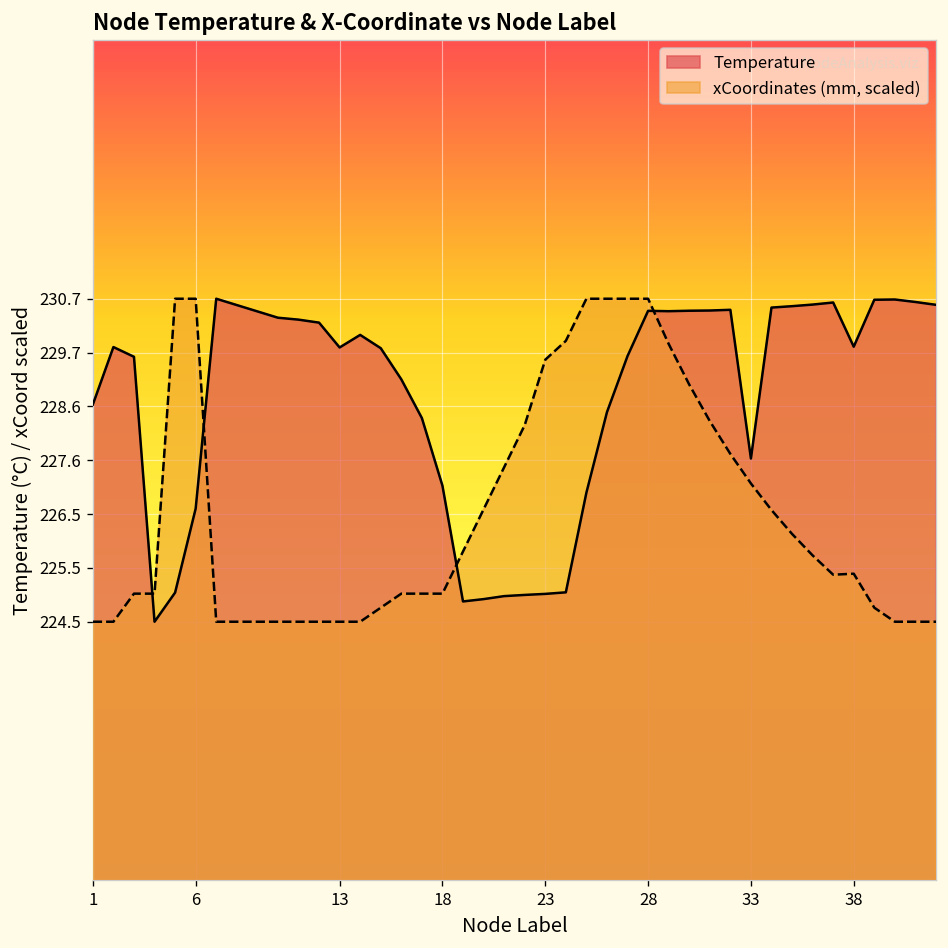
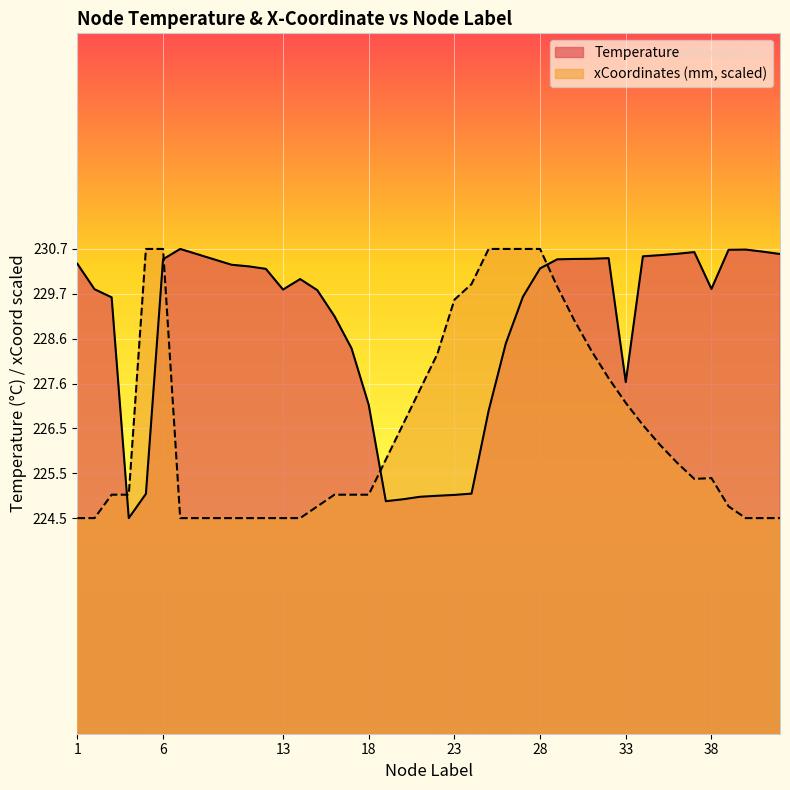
Temperature, 1: 228.7 -> 230.4
Temperature, 6: 226.6 -> 230.5
Temperature, 28: 230.5 -> 230.2
